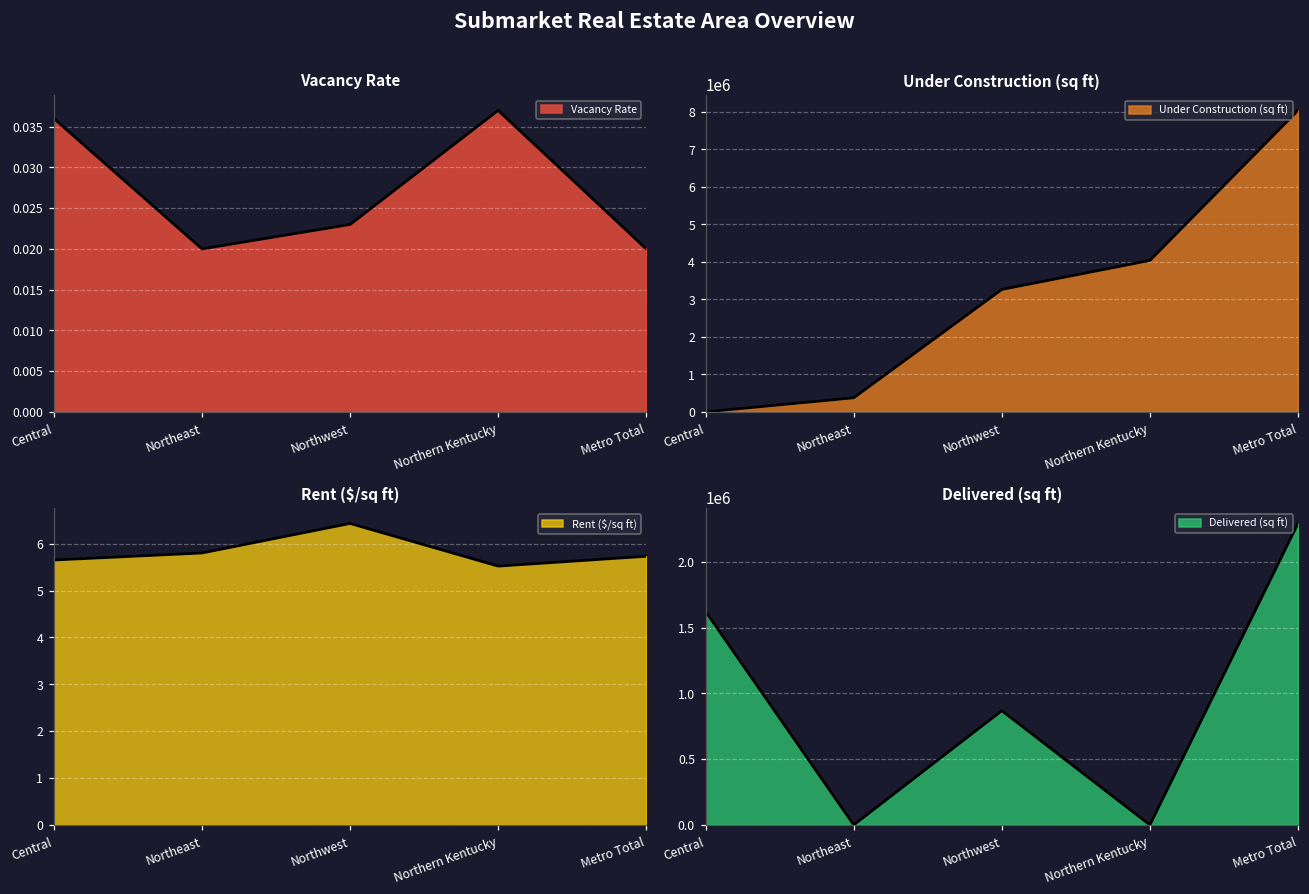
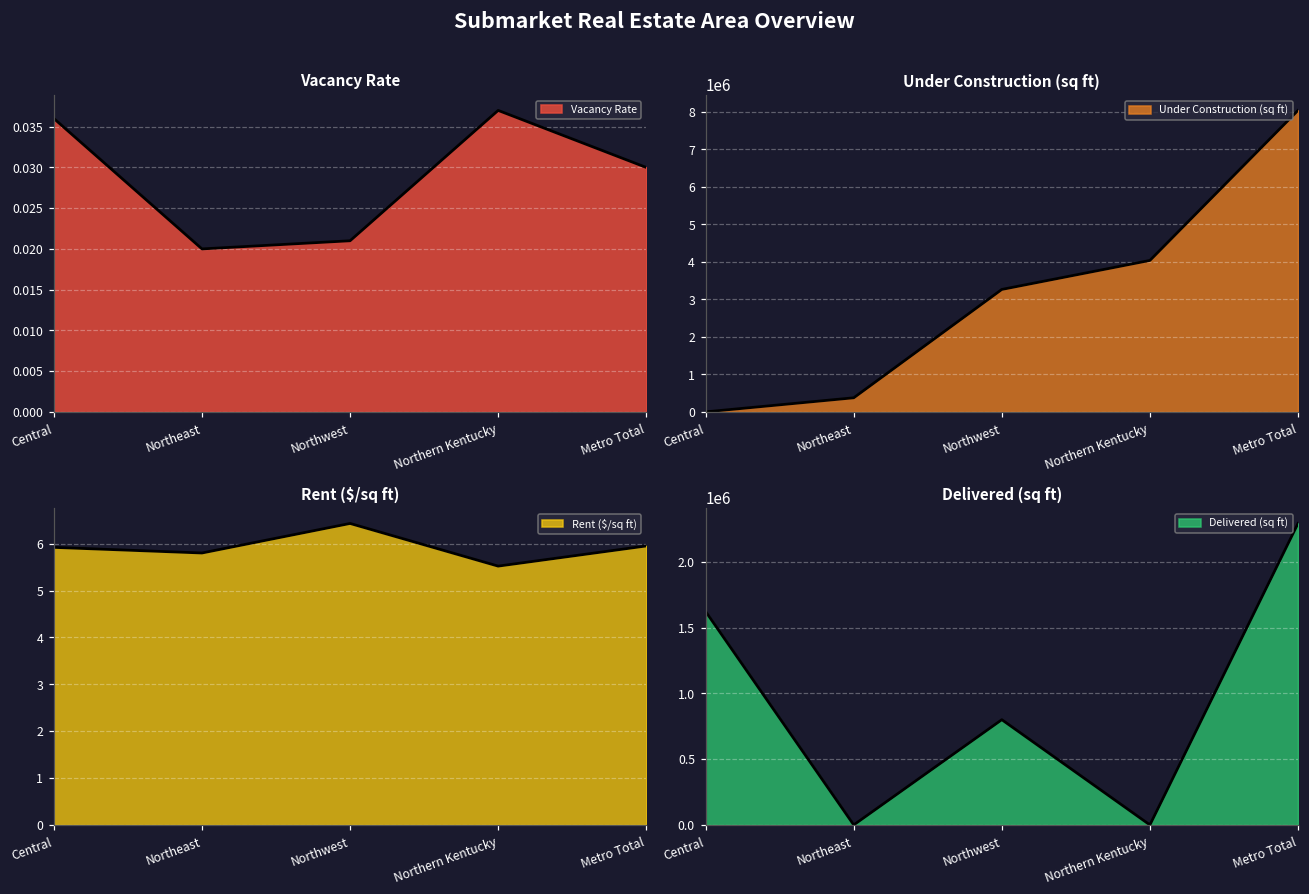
Vacancy Rate, Northwest: 0.023 -> 0.021
Vacancy Rate, Metro Total: 0.02 -> 0.03
Rent ($/sq ft), Central: 5.7 -> 5.9
Rent ($/sq ft), Metro Total: 5.7 -> 6.0
Delivered (sq ft), Northwest: 870000 -> 800000
